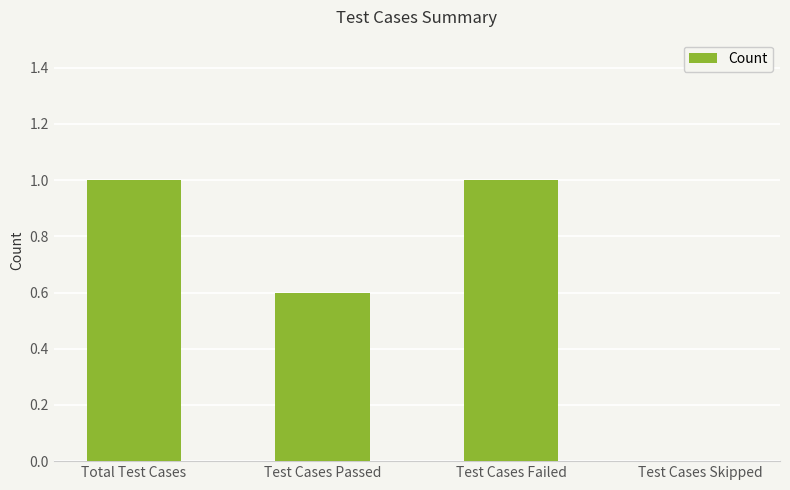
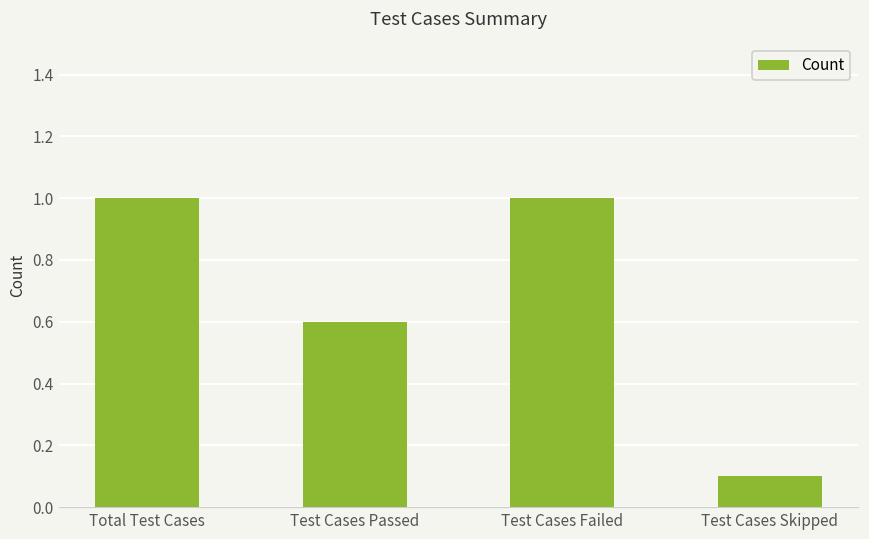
Test Cases Skipped: 0.0 -> 0.1
